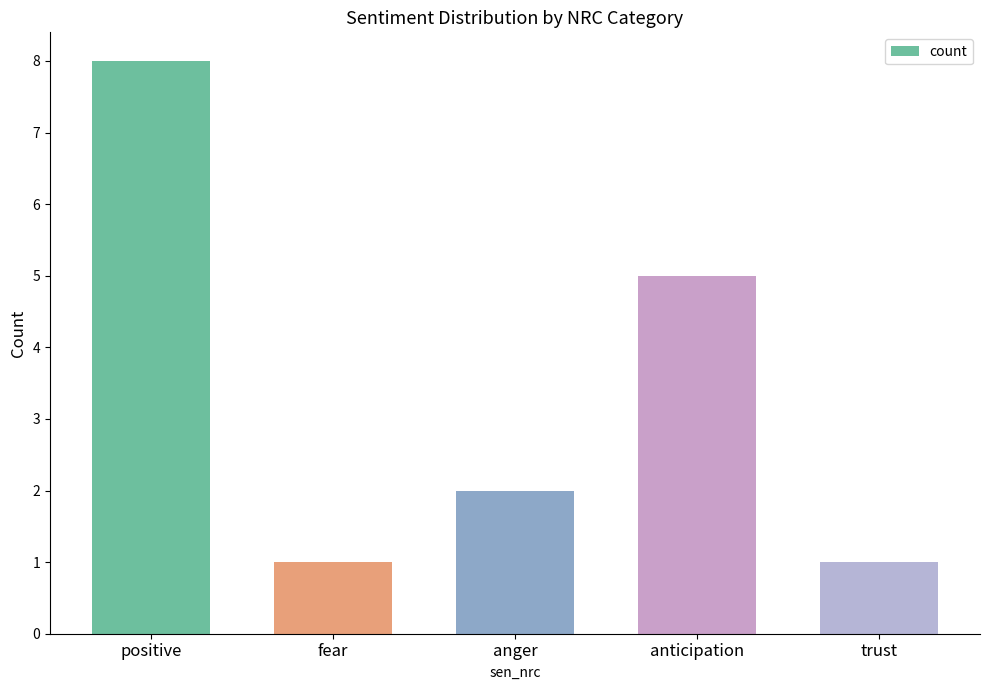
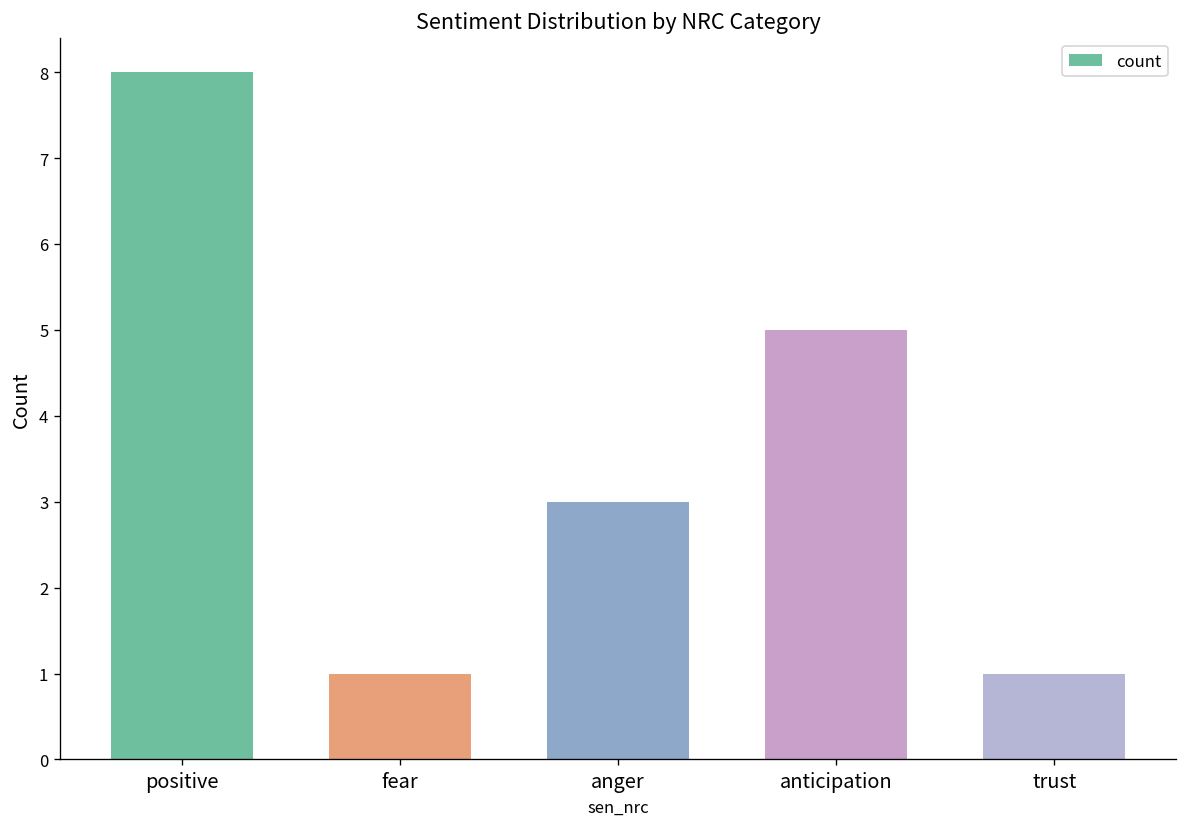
anger: 2 -> 3
